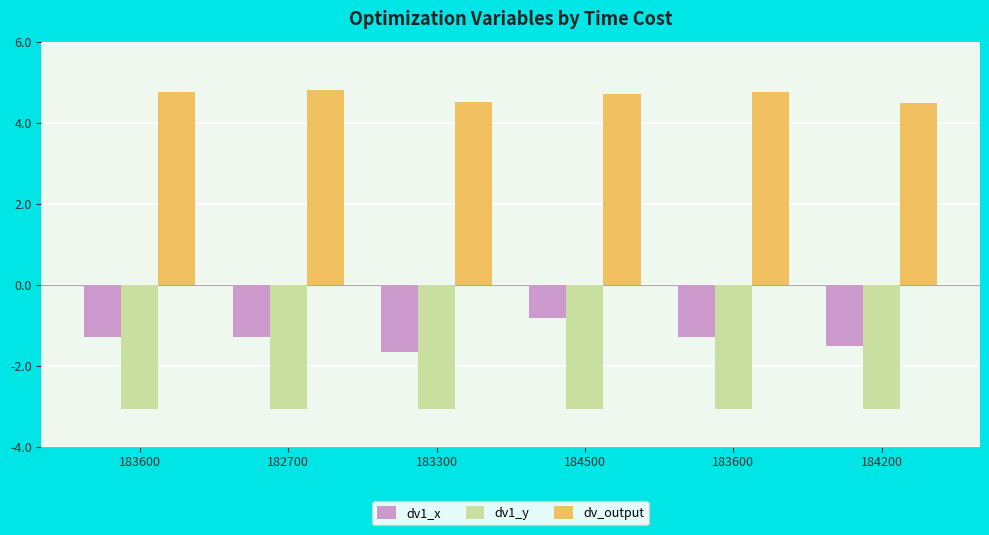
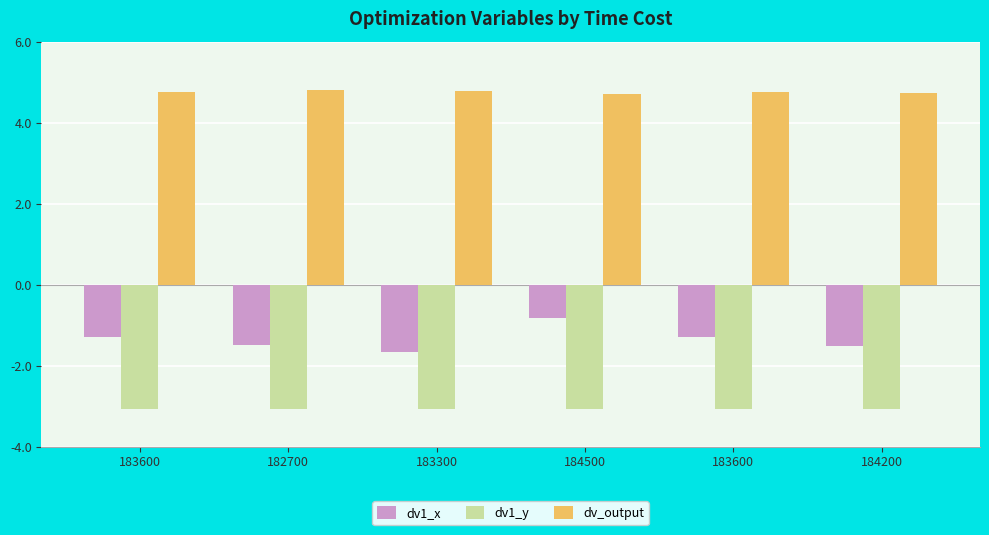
dv1_x, 182700: -1.3 -> -1.5
dv_output, 183300: 4.5 -> 4.8
dv_output, 184200: 4.5 -> 4.7
